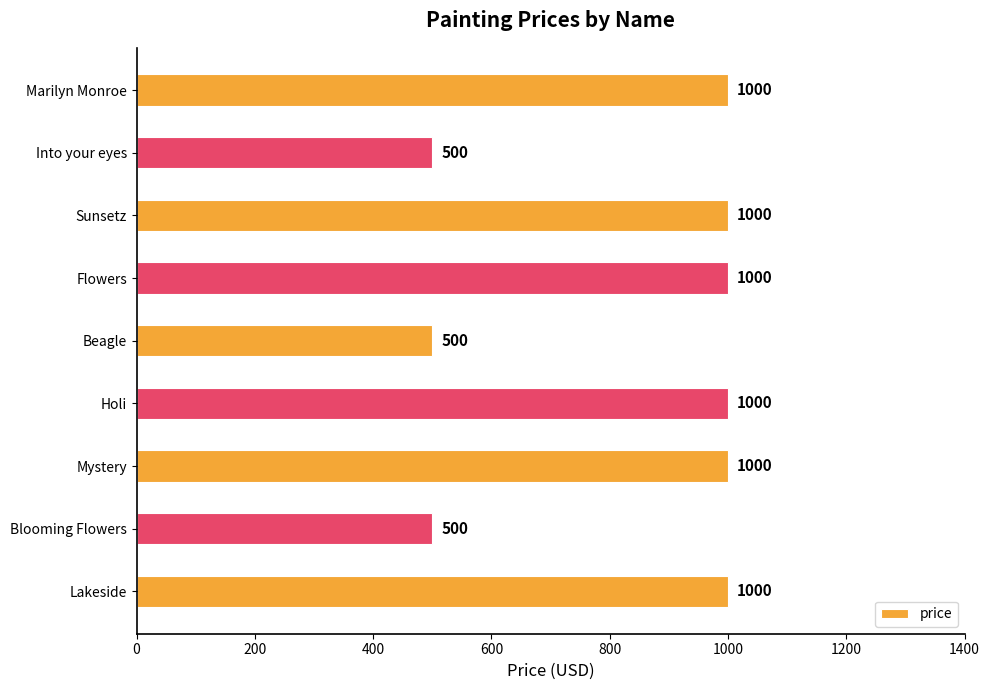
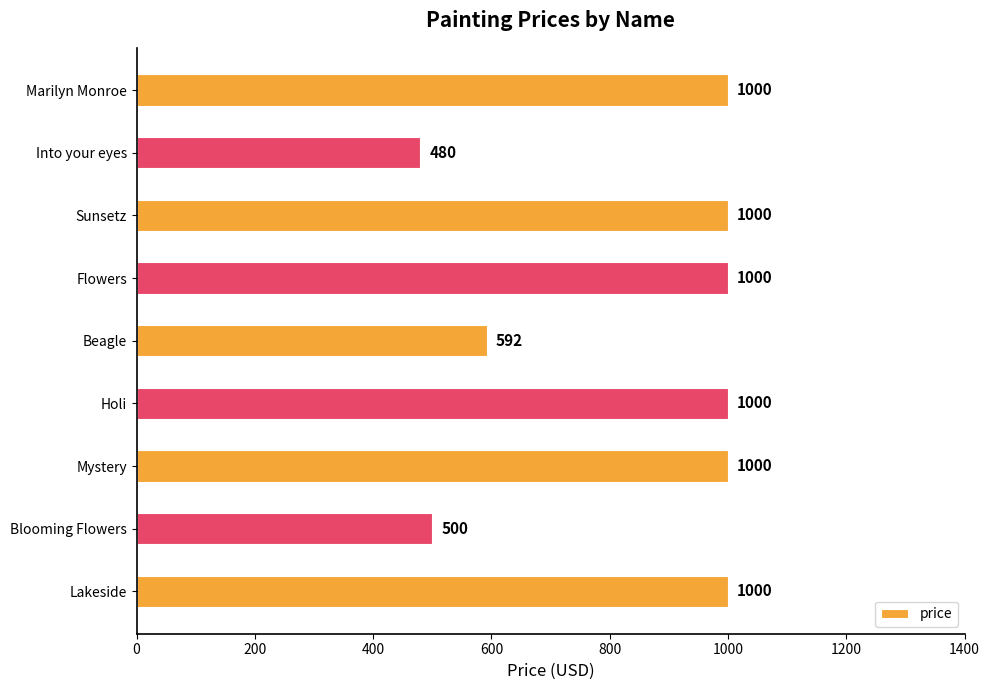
Into your eyes: 500 -> 480
Beagle: 500 -> 592
